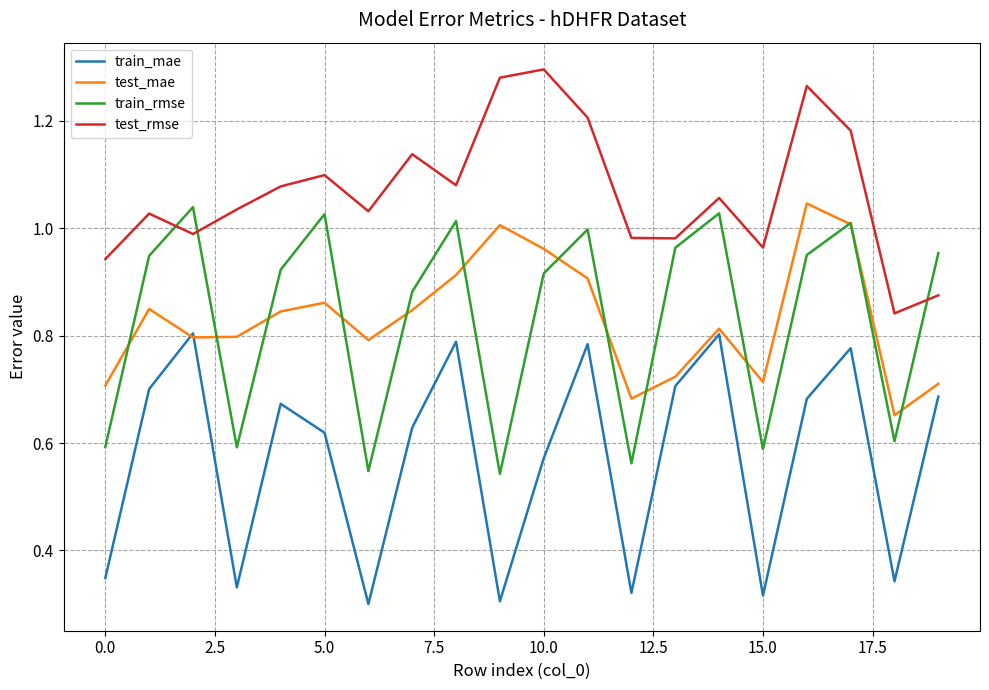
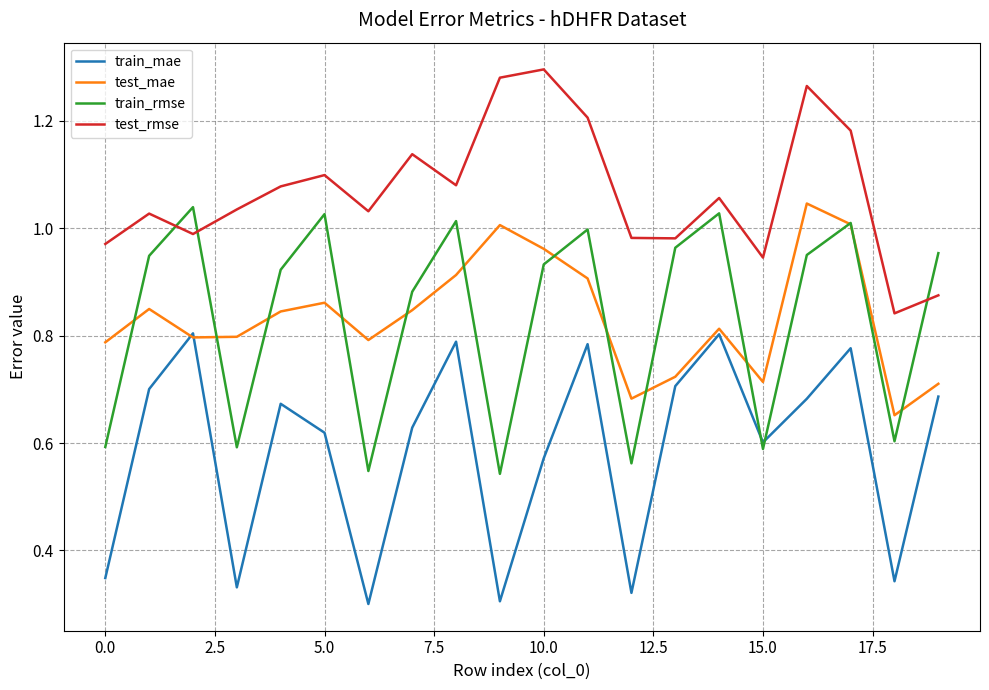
test_mae, 0.0: 0.71 -> 0.79
test_rmse, 0.0: 0.94 -> 0.97
train_rmse, 10.0: 0.92 -> 0.93
train_mae, 15.0: 0.32 -> 0.60
test_rmse, 15.0: 0.96 -> 0.95
